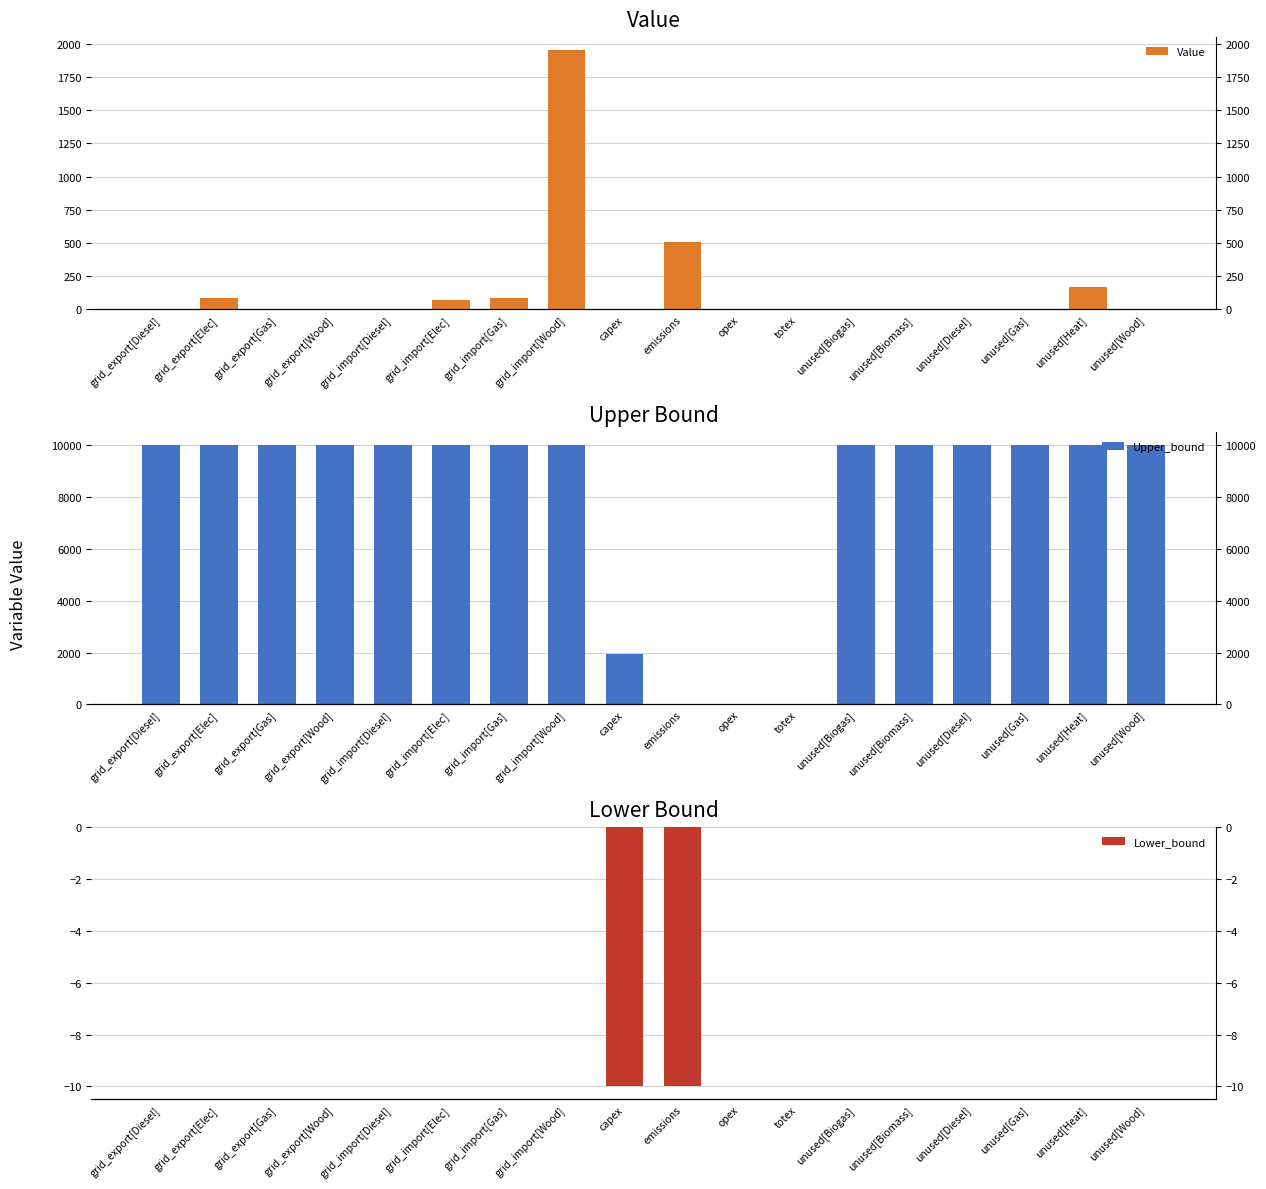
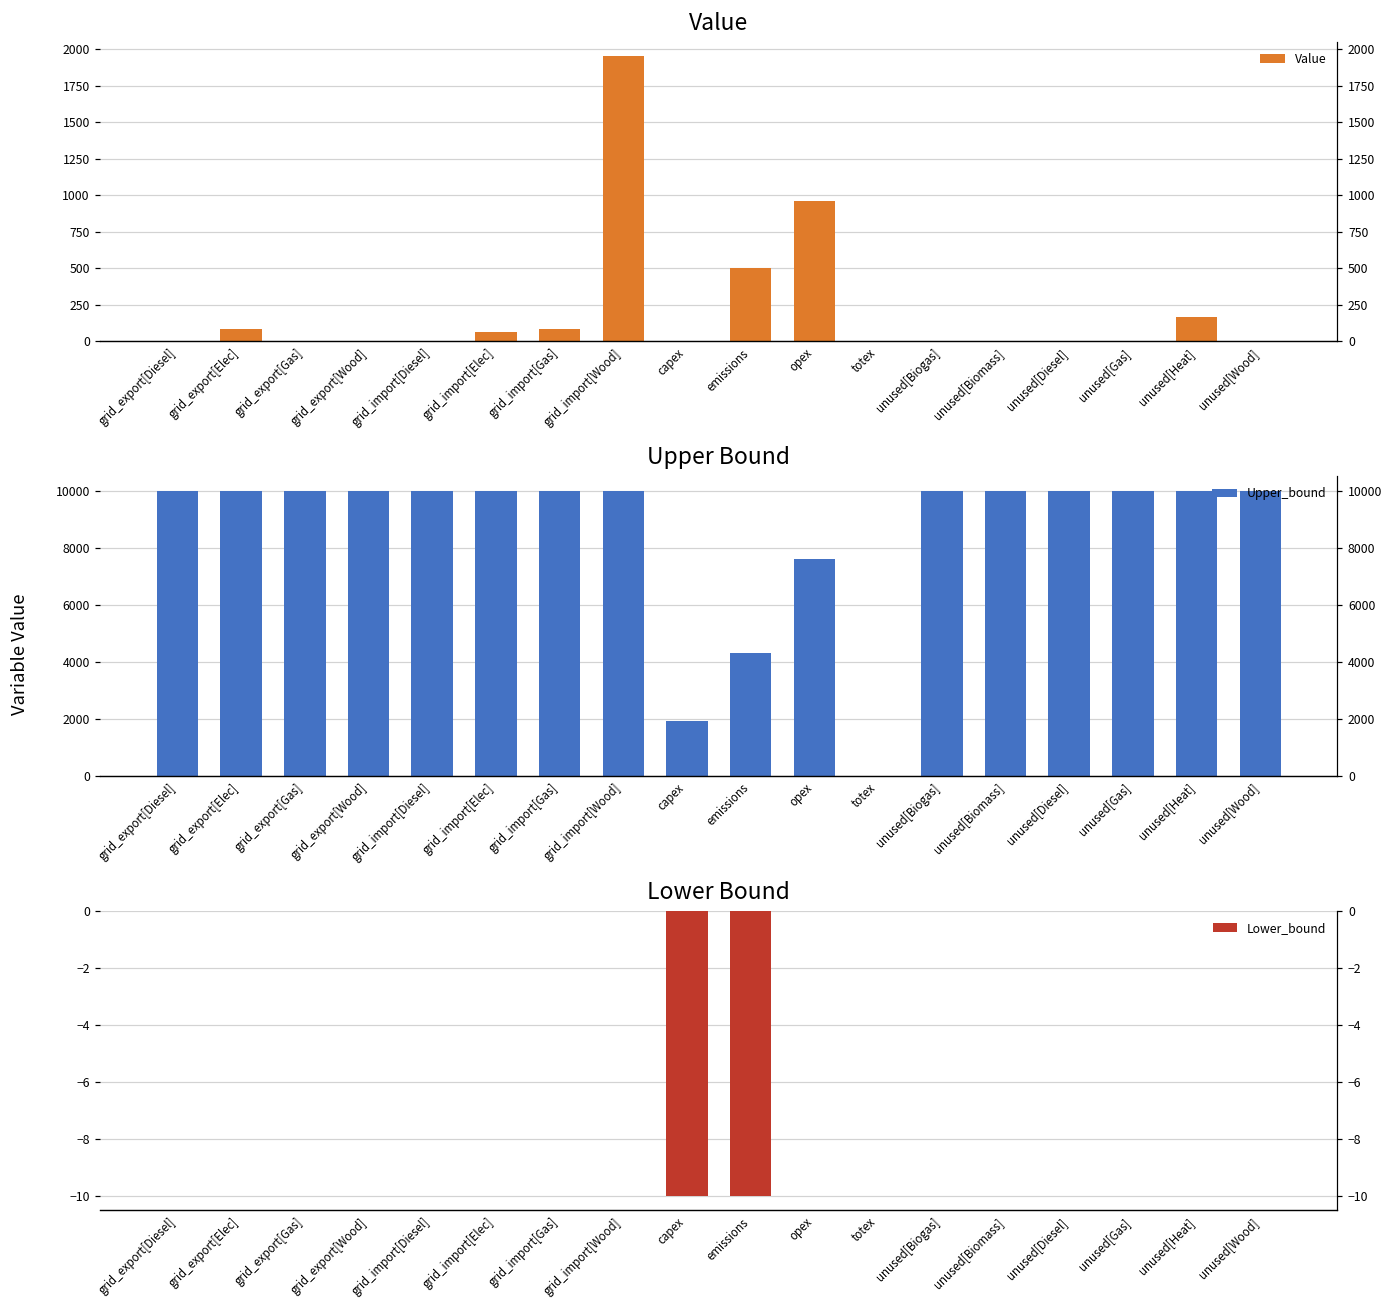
Value, opex: 0 -> 960
Upper Bound, emissions: 0 -> 4300
Upper Bound, opex: 0 -> 7600
